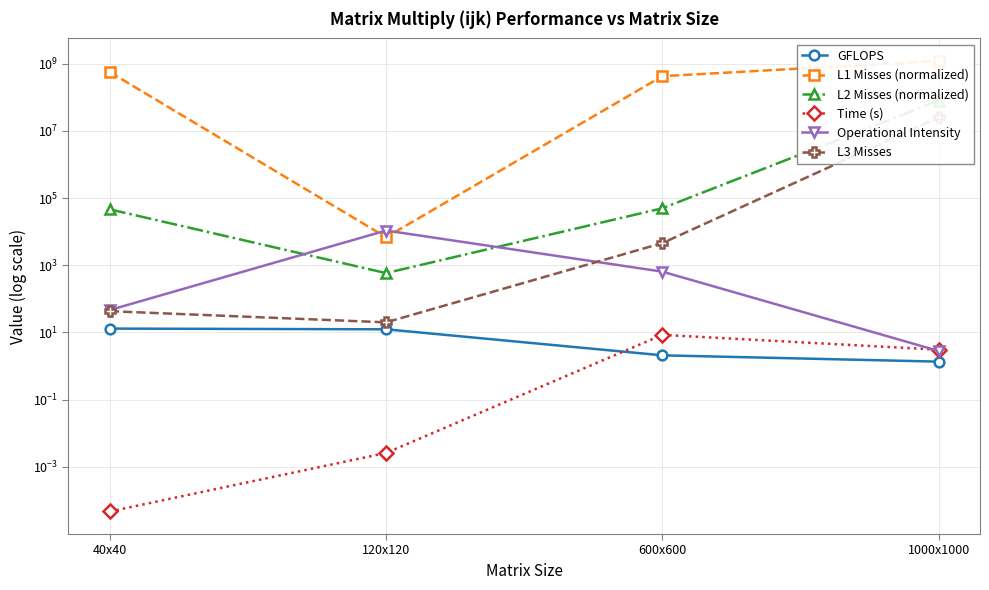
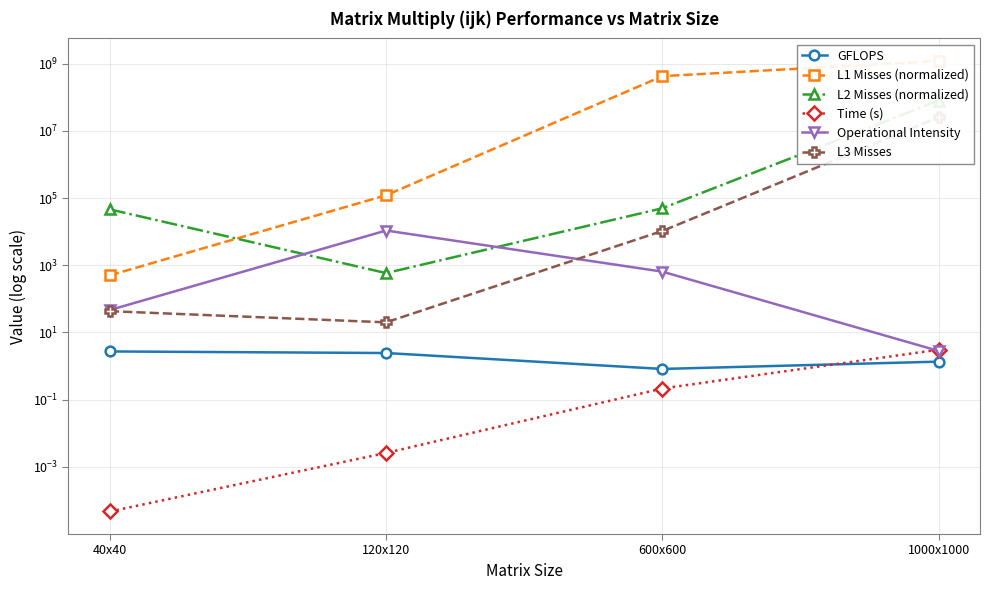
GFLOPS, 40x40: 13 -> 3
L1 Misses (normalized), 40x40: 600000000 -> 500
GFLOPS, 120x120: 12 -> 2
L1 Misses (normalized), 120x120: 7000 -> 120000
GFLOPS, 600x600: 2 -> 0.8
Time (s), 600x600: 8 -> 0.2
L3 Misses, 600x600: 5000 -> 10000
